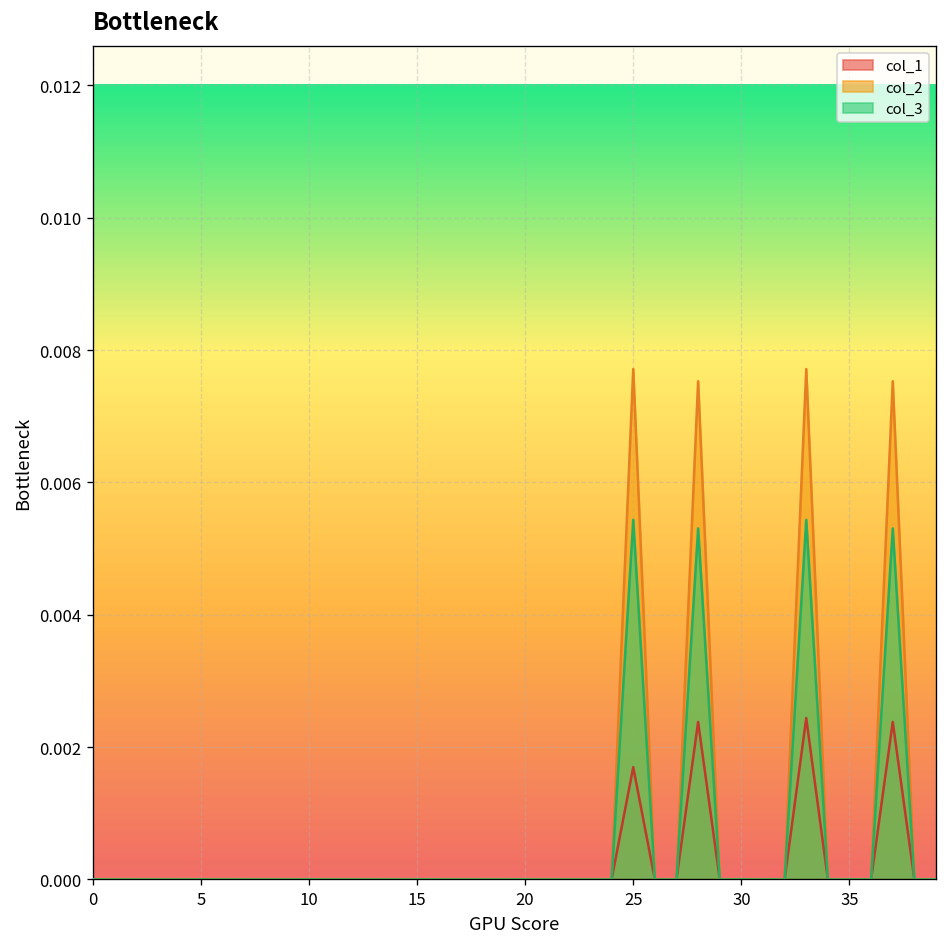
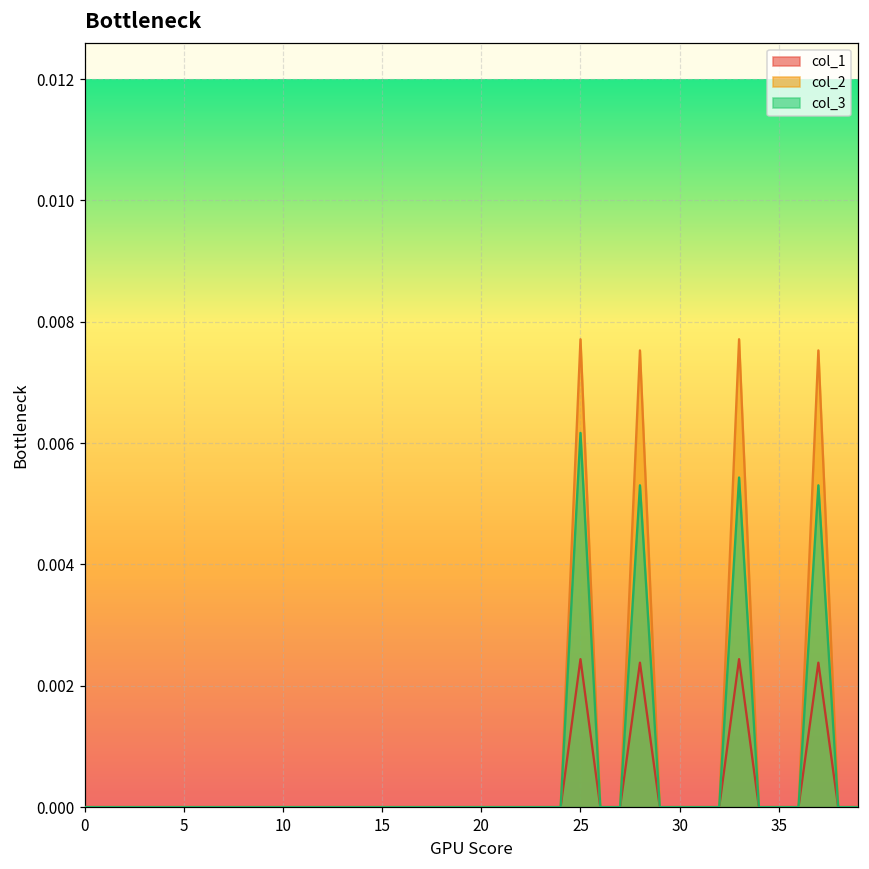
col_1, 25: 0.0017 -> 0.0024
col_3, 25: 0.0054 -> 0.0062
